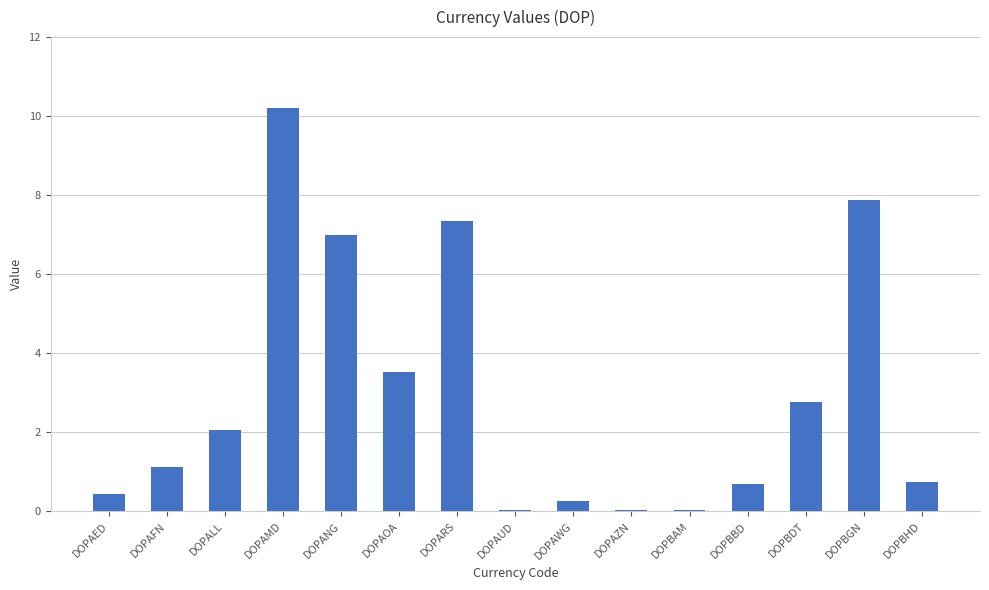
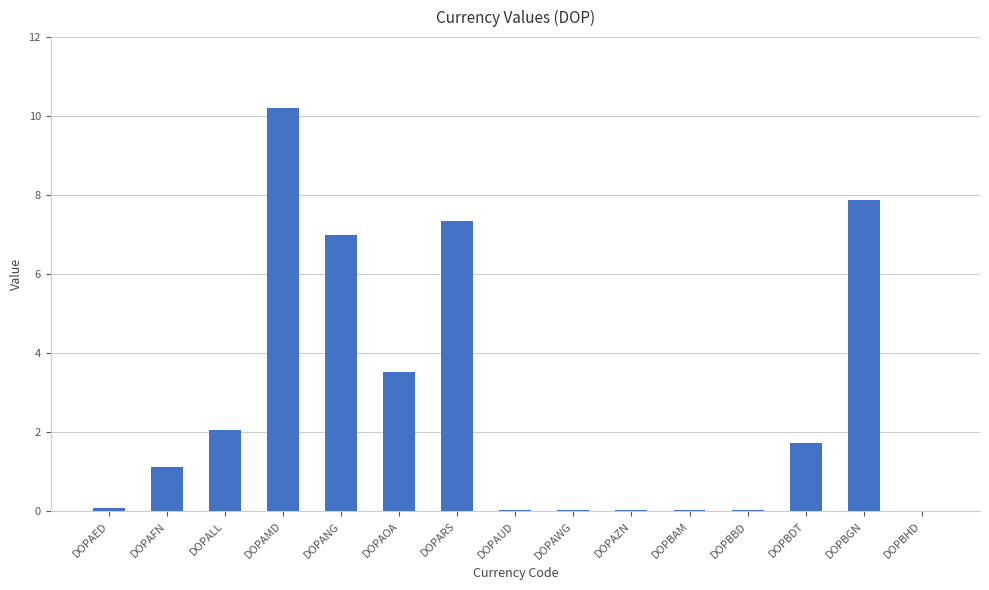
DOPAED: 0.4 -> 0.1
DOPAWG: 0.3 -> 0.0
DOPBBD: 0.7 -> 0.0
DOPBDT: 2.8 -> 1.7
DOPBHD: 0.8 -> 0.0
